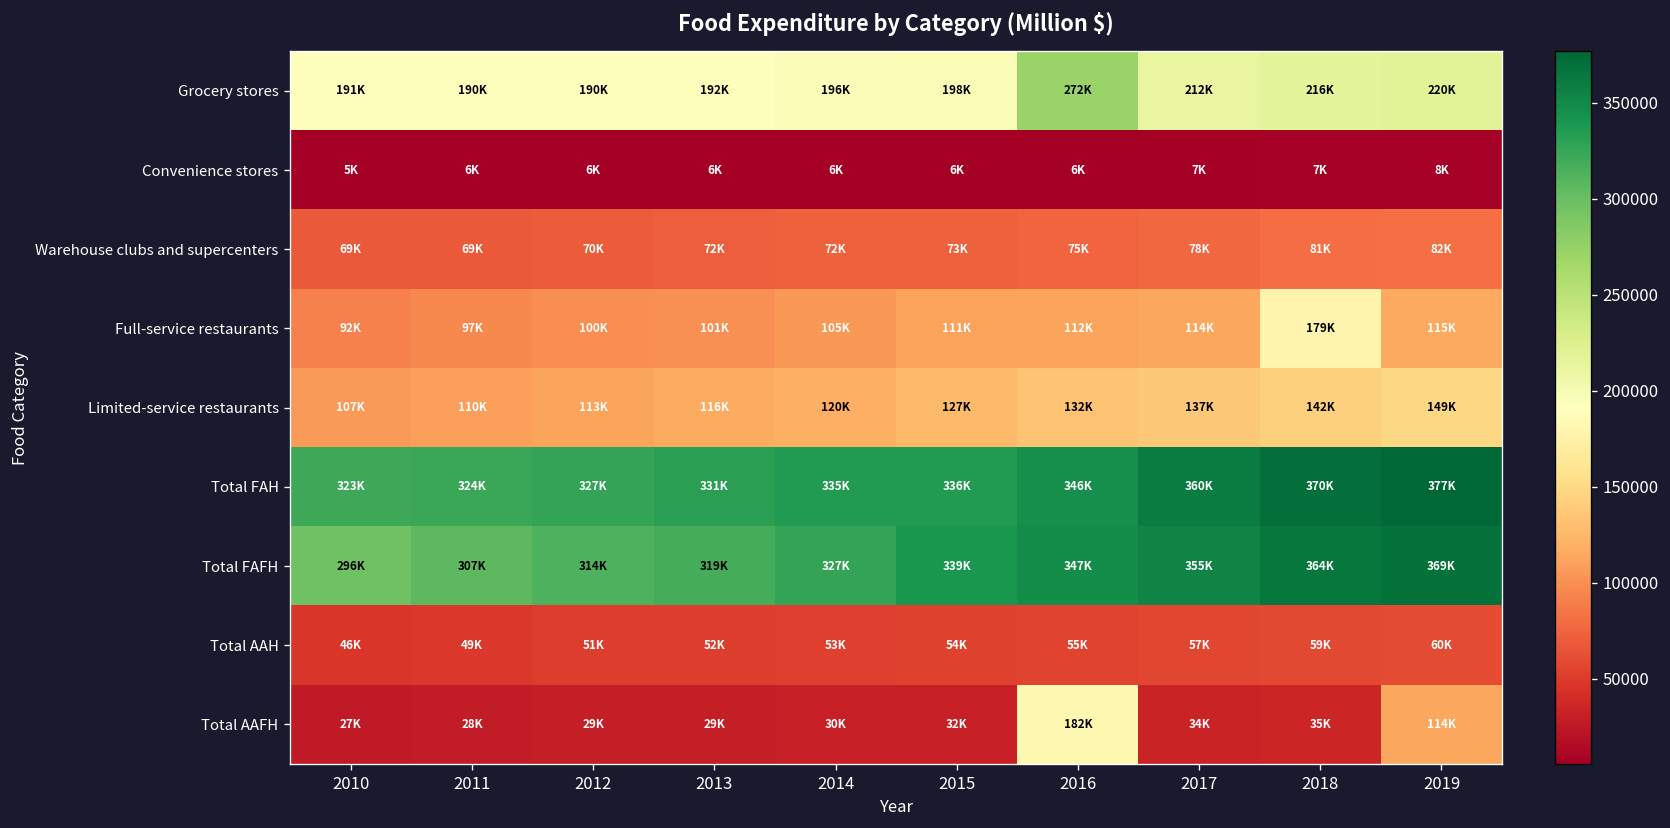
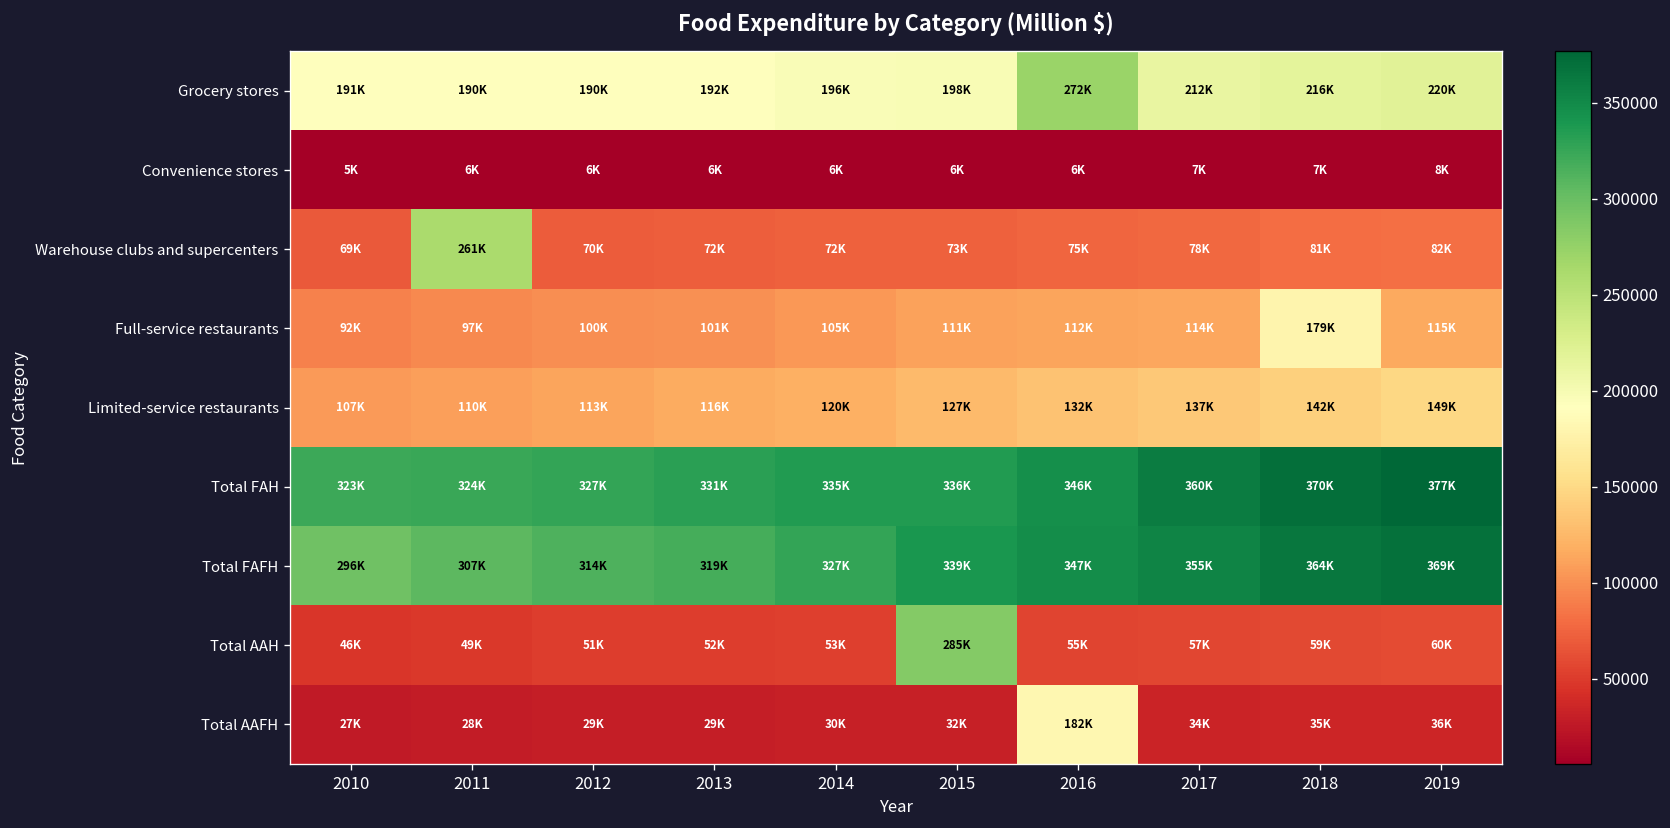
Warehouse clubs and supercenters, 2011: 69K -> 261K
Total AAH, 2015: 54K -> 285K
Total AAFH, 2019: 114K -> 36K
